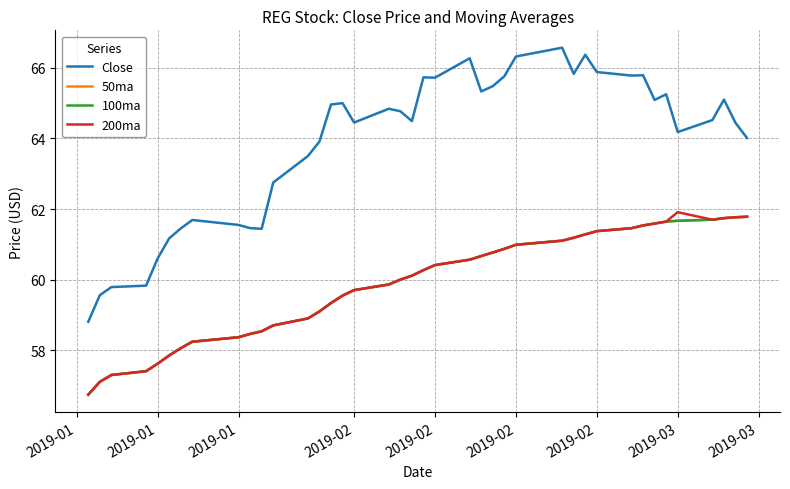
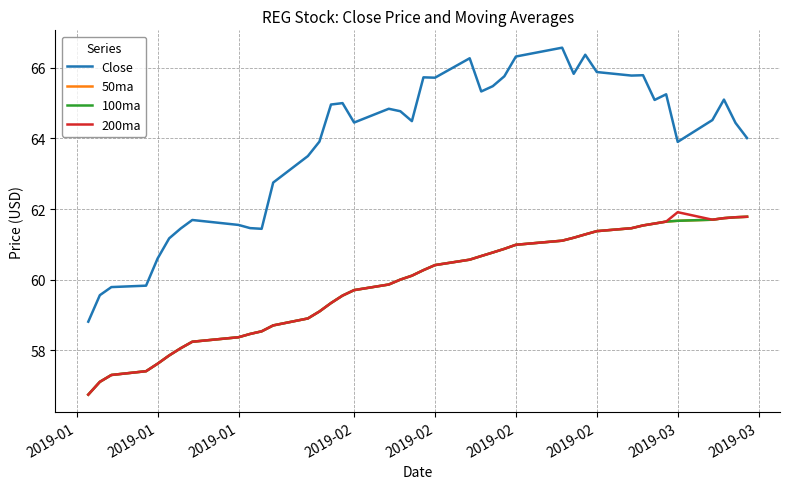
Close, 2019-03: 64.2 -> 63.9
